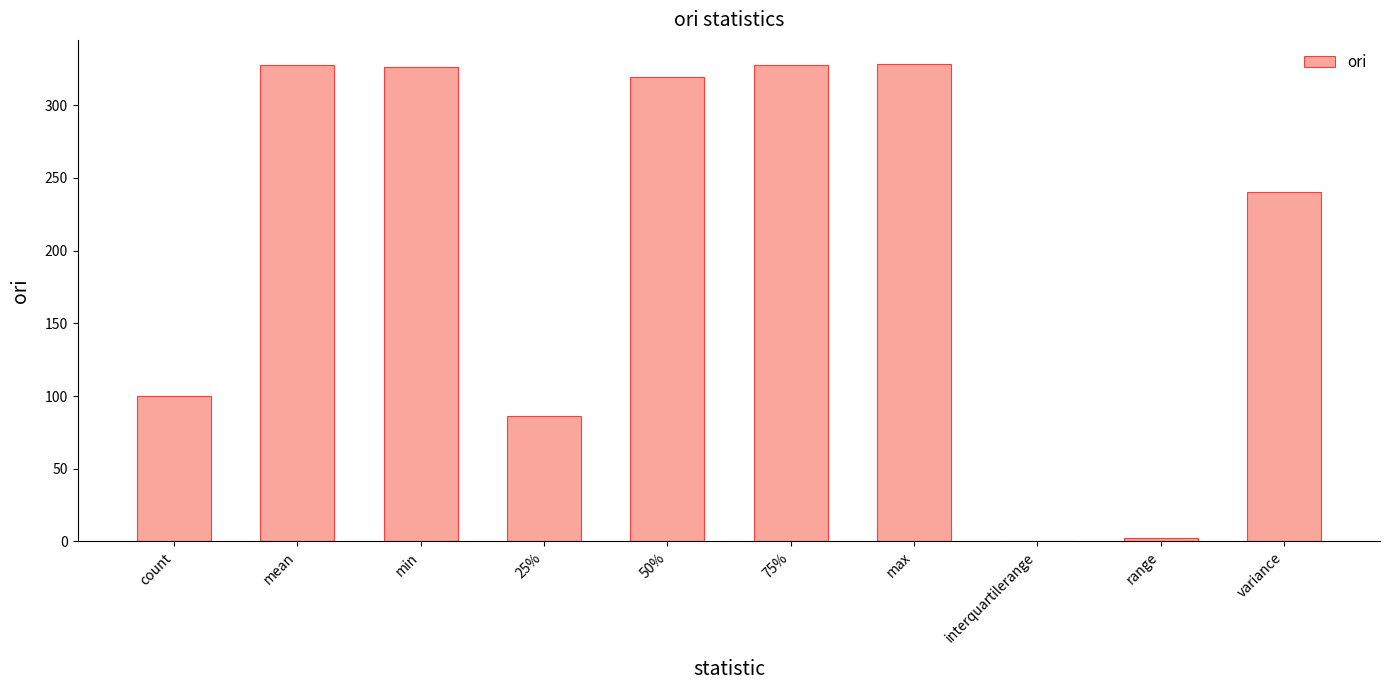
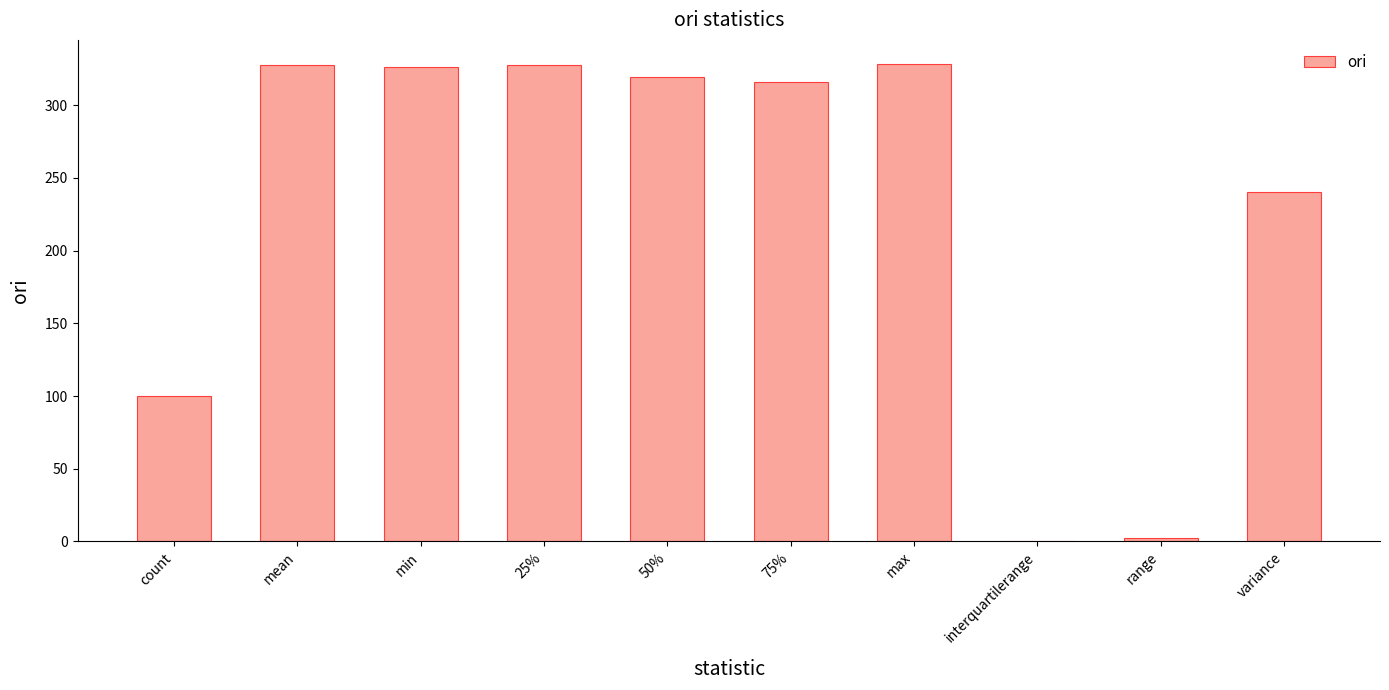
25%: 86 -> 327
75%: 328 -> 316
